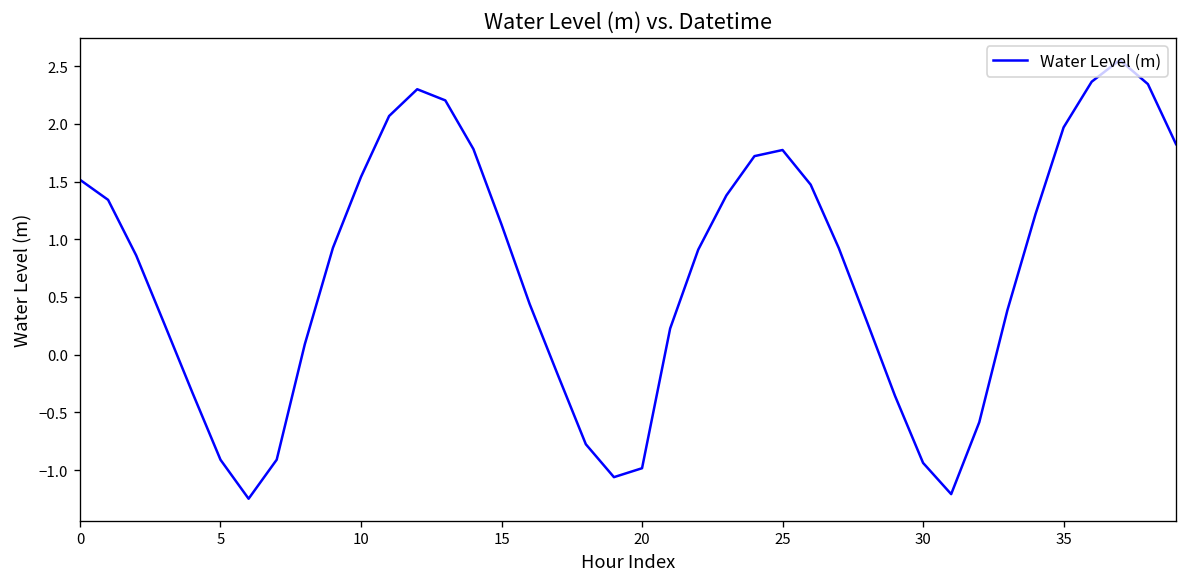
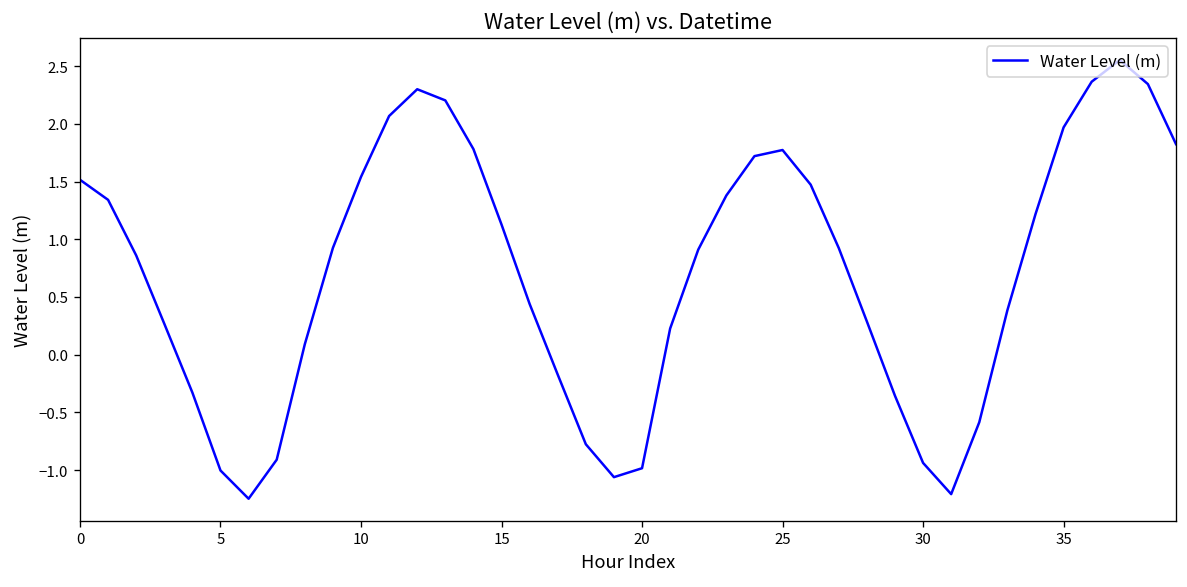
5: -0.9 -> -1.0
